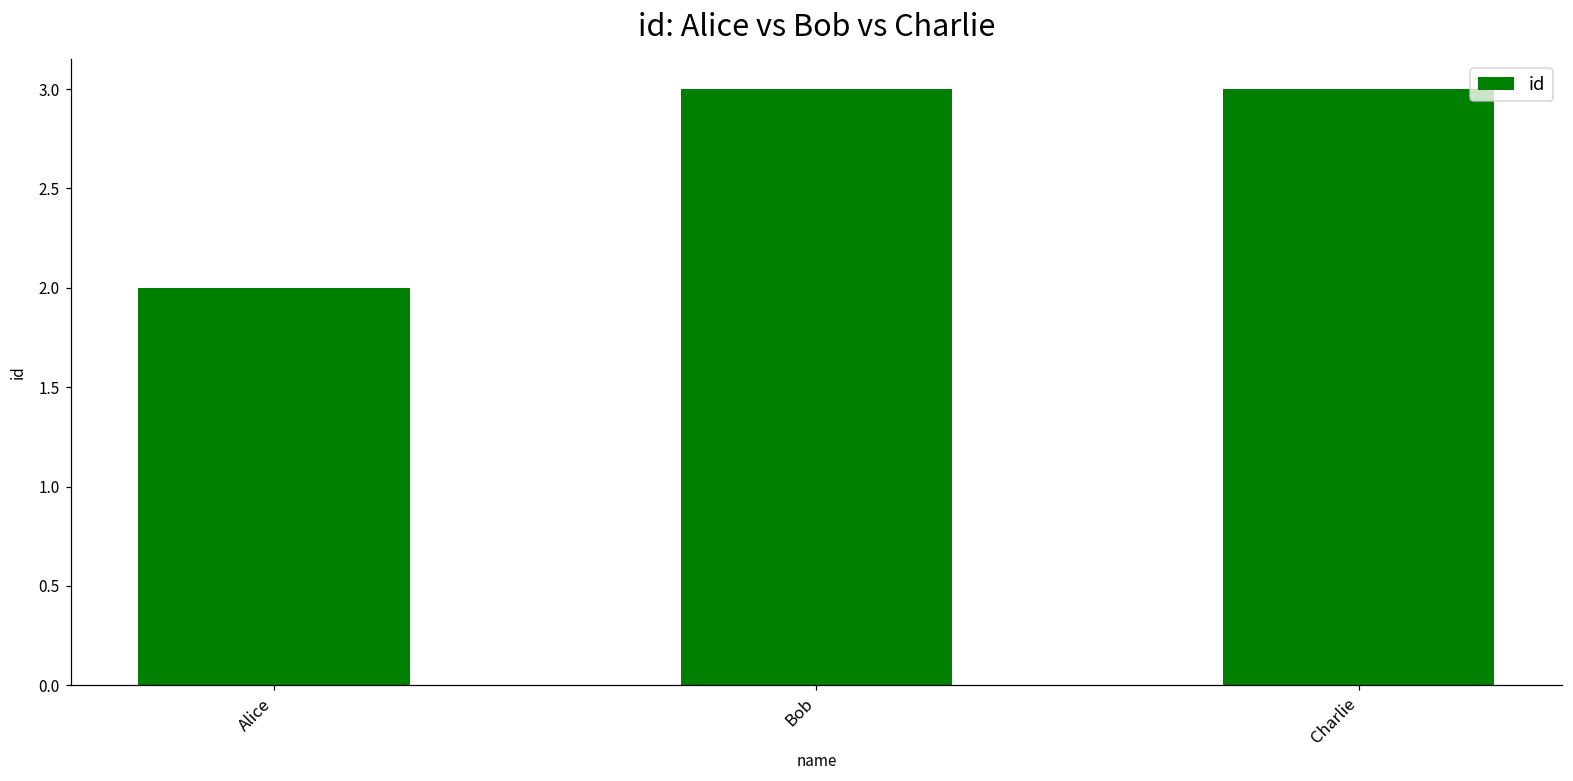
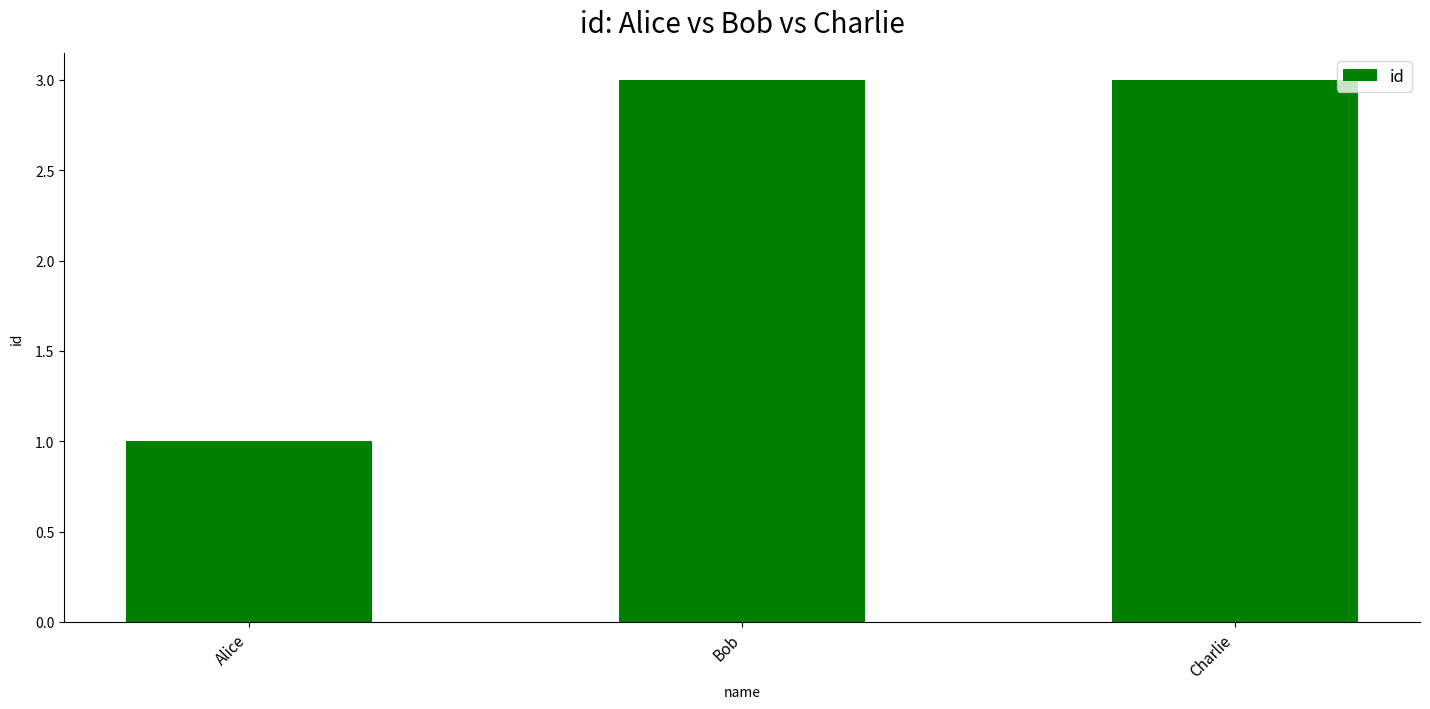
Alice: 2 -> 1
